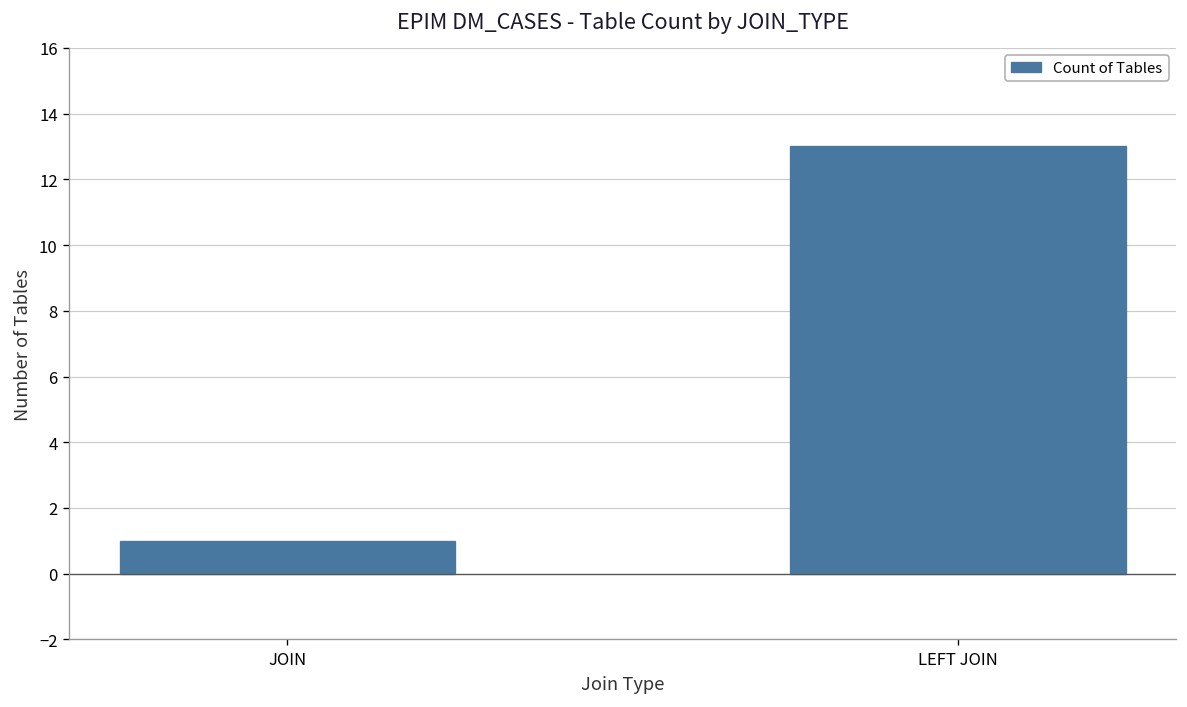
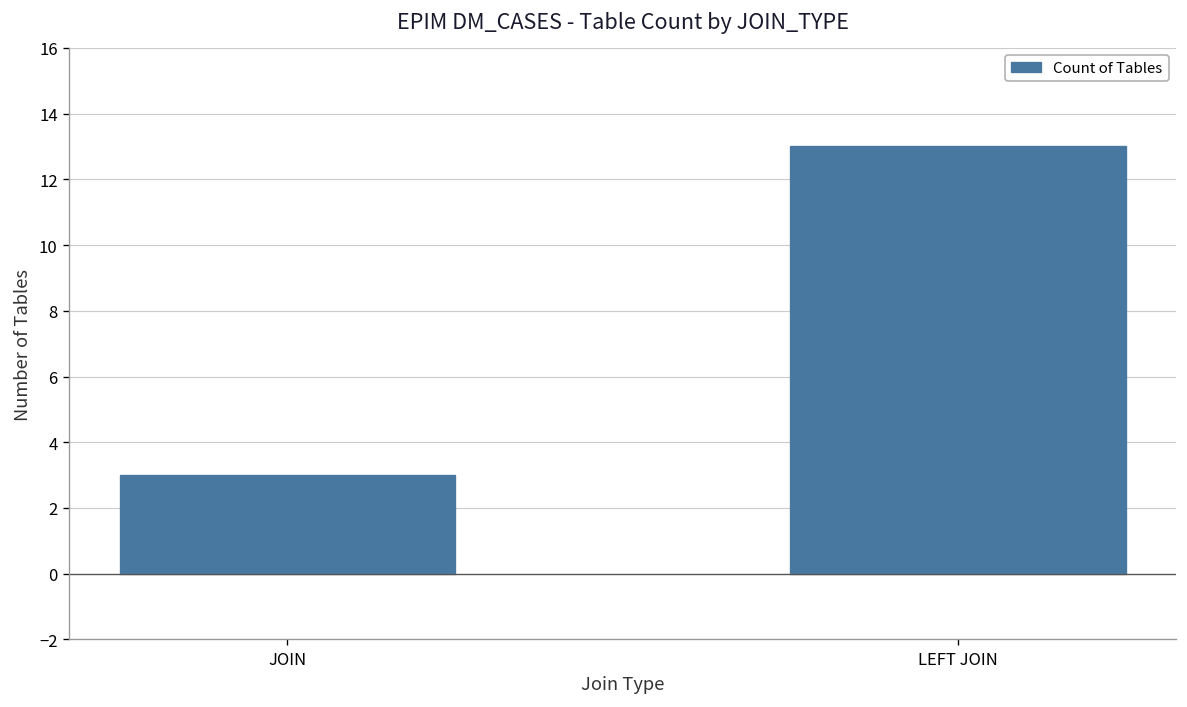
JOIN: 1 -> 3
